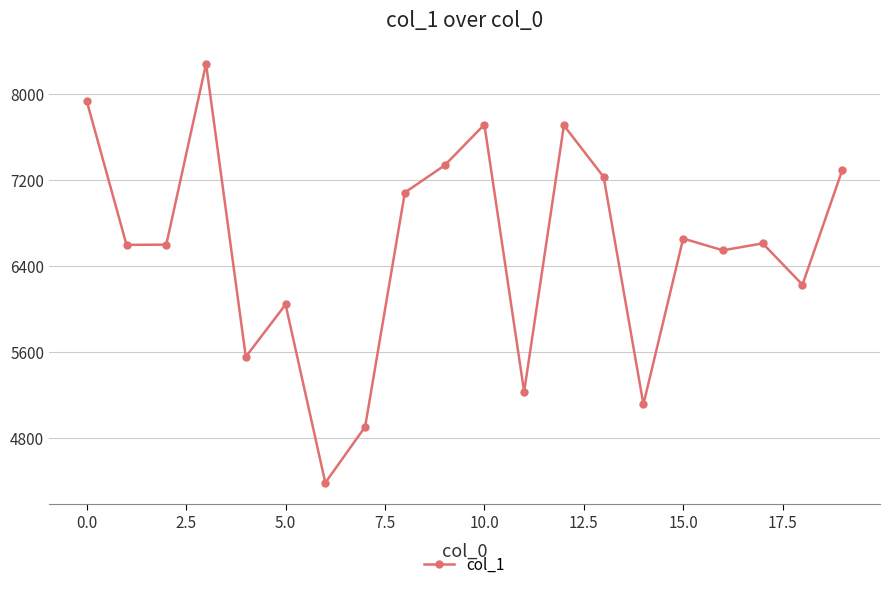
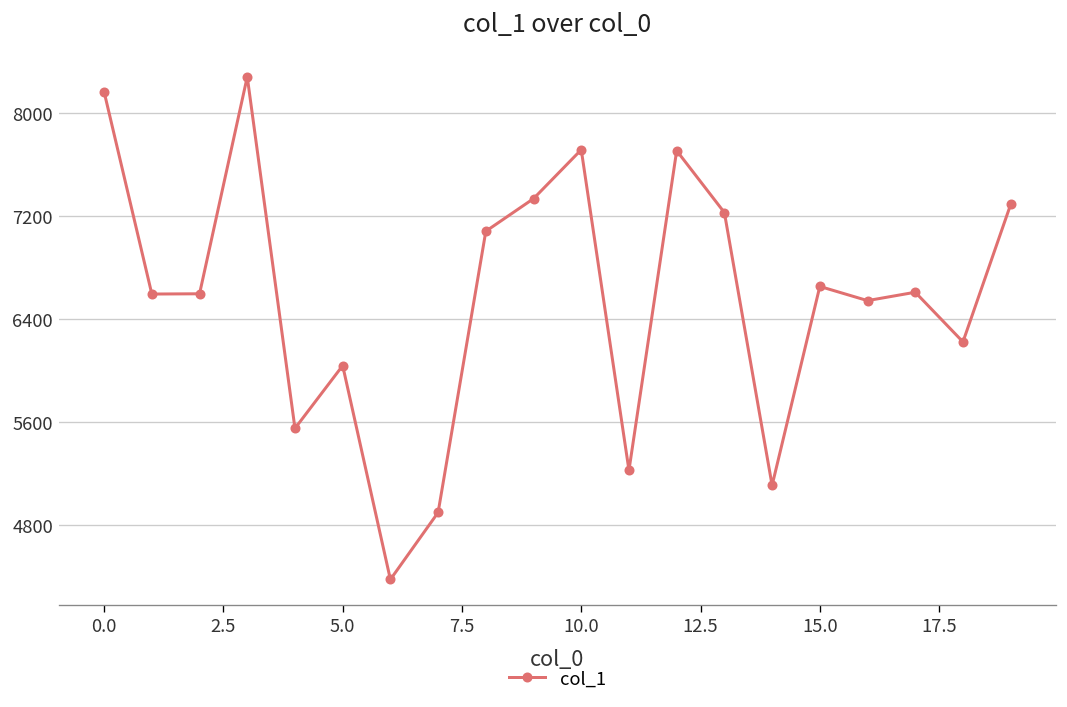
0.0: 7930 -> 8160
